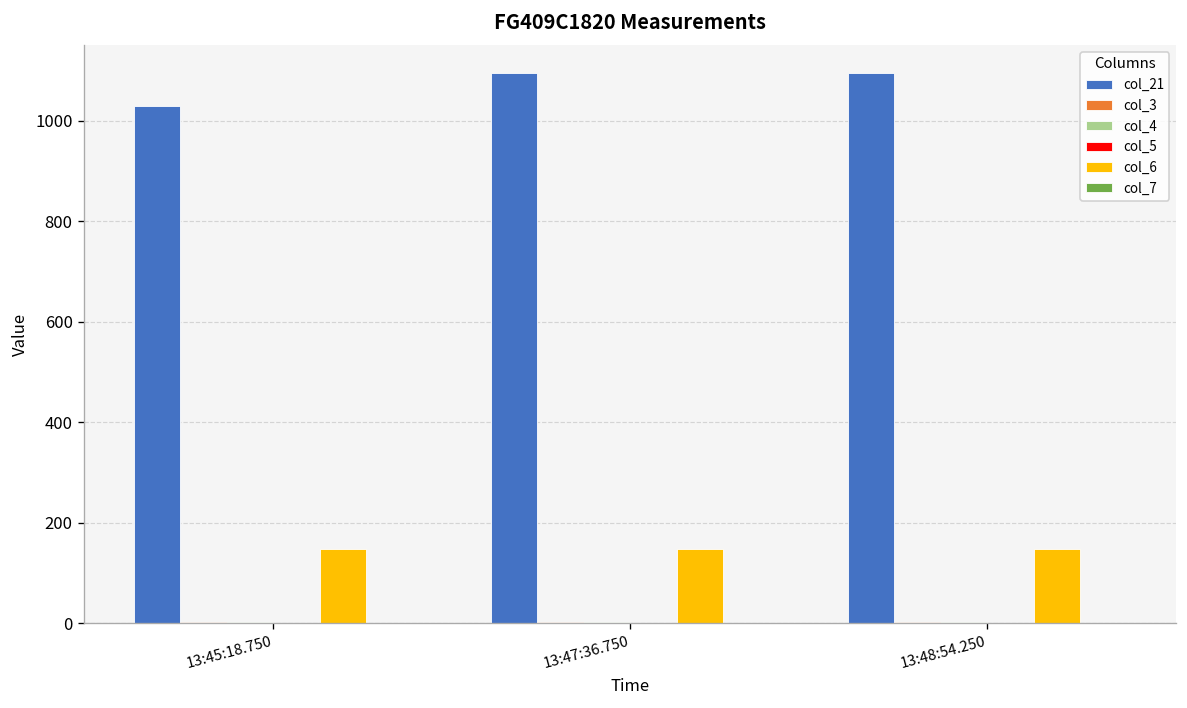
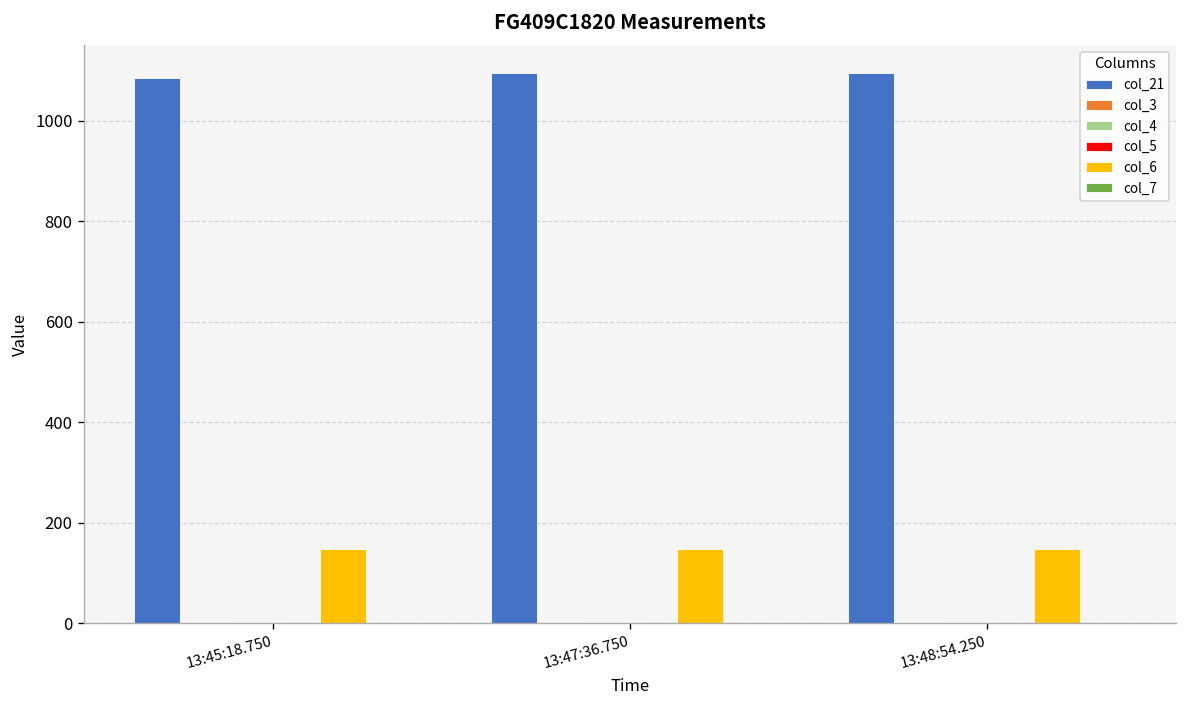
col_21, 13:45:18.750: 1030 -> 1090
